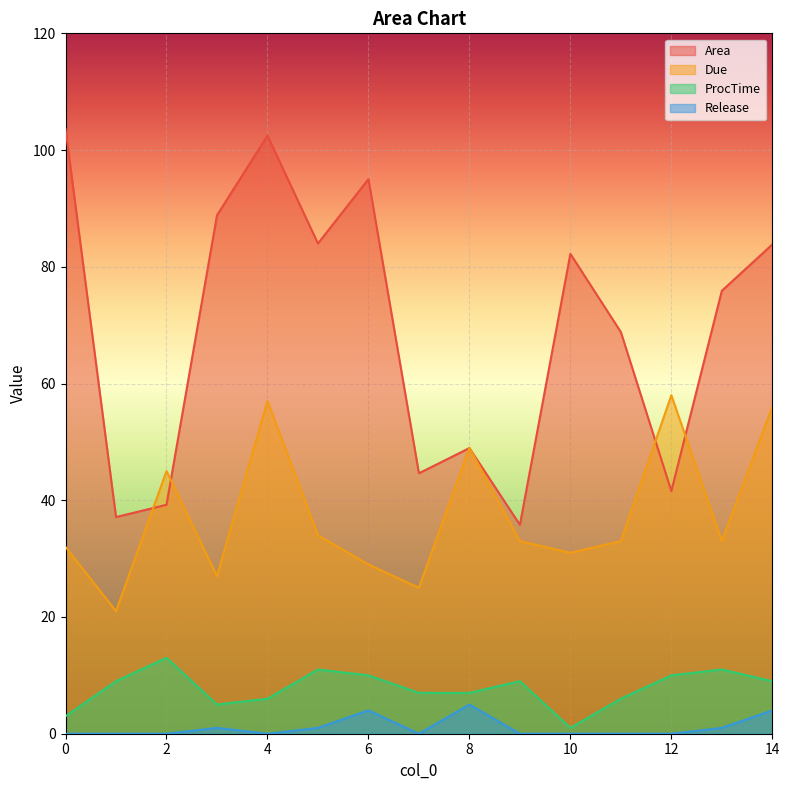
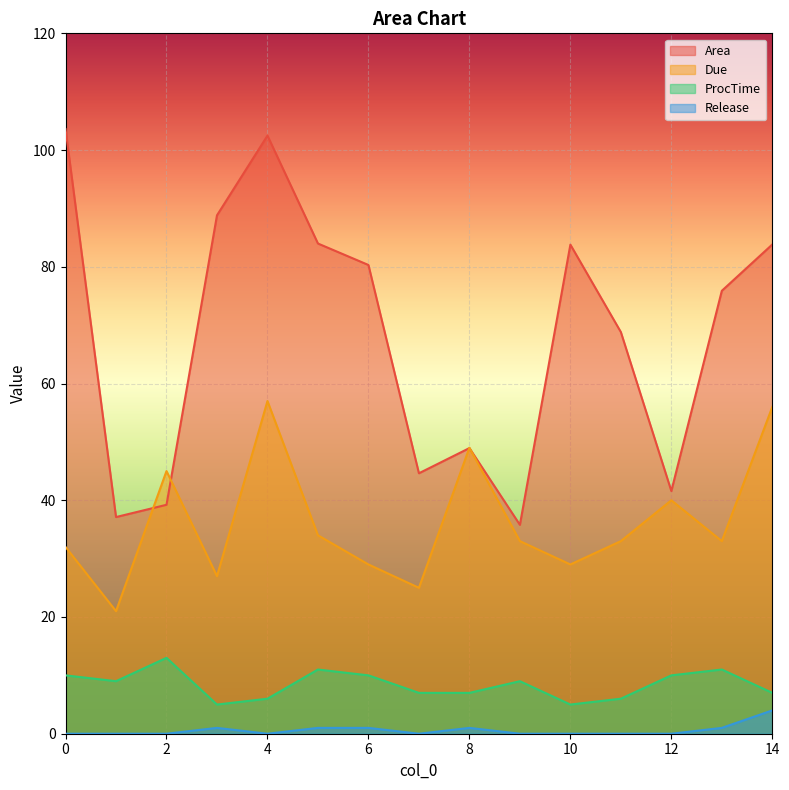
ProcTime, 0: 3 -> 10
Area, 6: 95 -> 80
Release, 6: 4 -> 1
Release, 8: 5 -> 1
Area, 10: 82 -> 84
Due, 10: 31 -> 29
ProcTime, 10: 1 -> 5
Due, 12: 58 -> 40
ProcTime, 14: 9 -> 7
